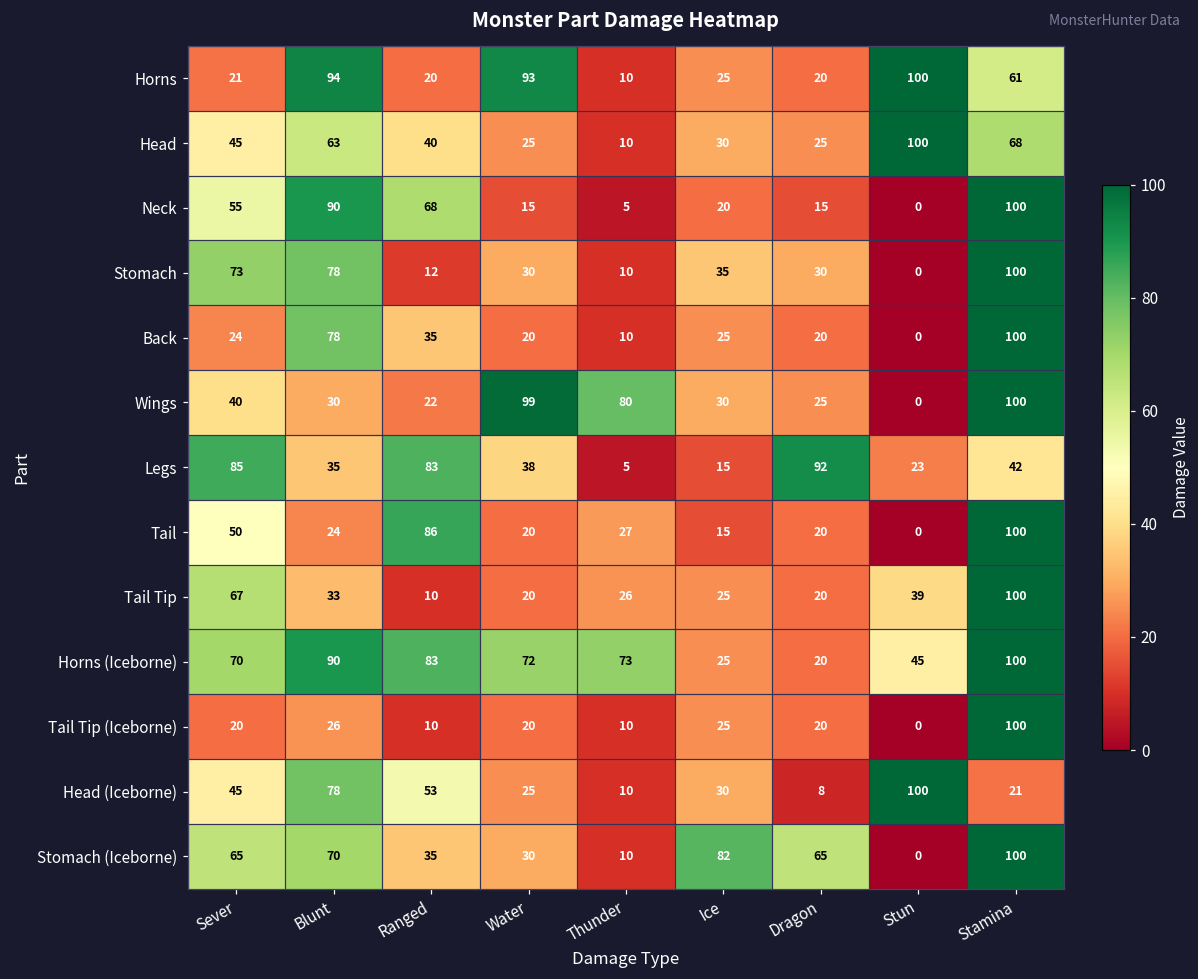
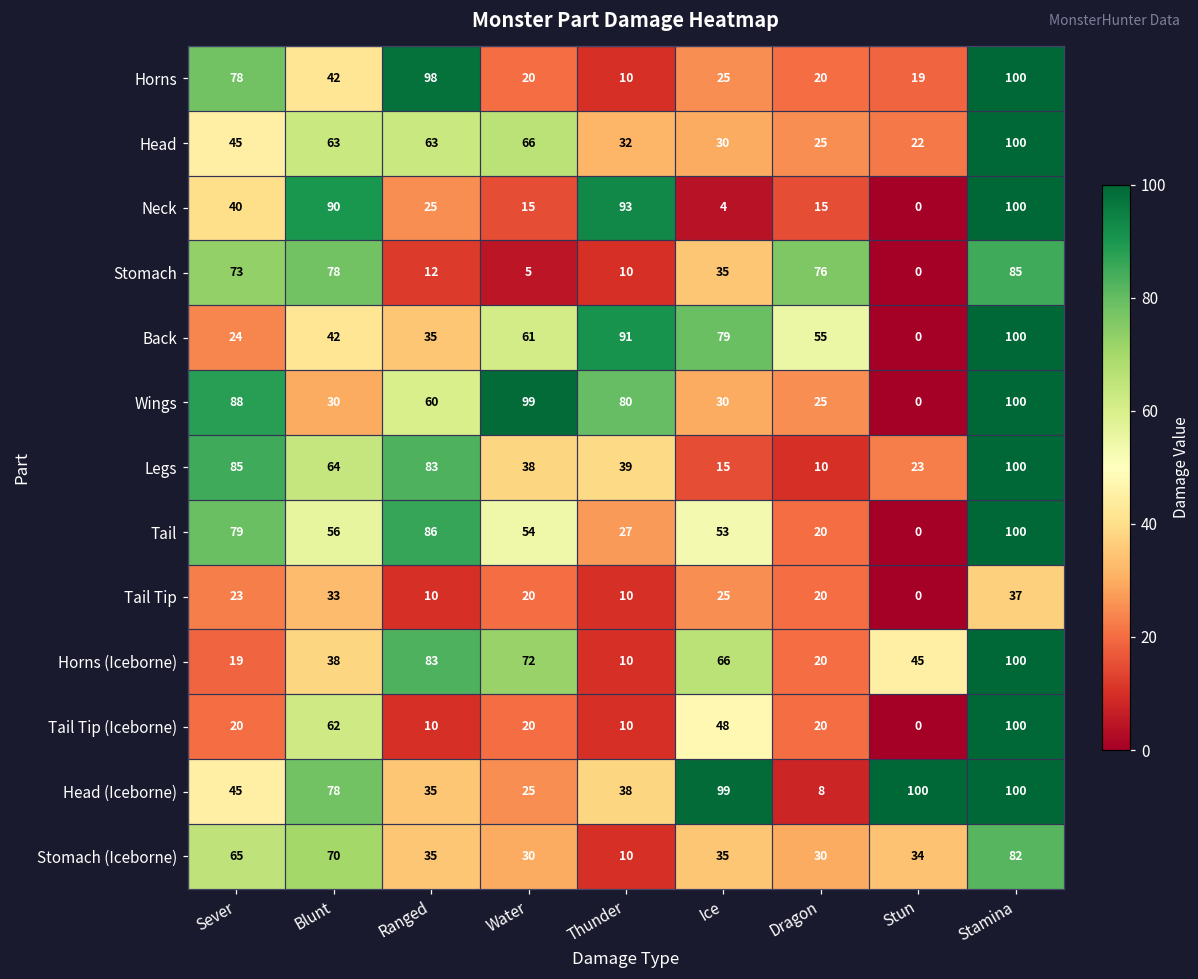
Horns, Sever: 21 -> 78
Horns, Blunt: 94 -> 42
Horns, Ranged: 20 -> 98
Horns, Water: 93 -> 20
Horns, Stun: 100 -> 19
Horns, Stamina: 61 -> 100
Head, Ranged: 40 -> 63
Head, Water: 25 -> 66
Head, Thunder: 10 -> 32
Head, Stun: 100 -> 22
Head, Stamina: 68 -> 100
Neck, Sever: 55 -> 40
Neck, Ranged: 68 -> 25
Neck, Thunder: 5 -> 93
Neck, Ice: 20 -> 4
Stomach, Water: 30 -> 5
Stomach, Dragon: 30 -> 76
Stomach, Stamina: 100 -> 85
Back, Blunt: 78 -> 42
Back, Water: 20 -> 61
Back, Thunder: 10 -> 91
Back, Ice: 25 -> 79
Back, Dragon: 20 -> 55
Wings, Sever: 40 -> 88
Wings, Ranged: 22 -> 60
Legs, Blunt: 35 -> 64
Legs, Thunder: 5 -> 39
Legs, Dragon: 92 -> 10
Legs, Stamina: 42 -> 100
Tail, Sever: 50 -> 79
Tail, Blunt: 24 -> 56
Tail, Water: 20 -> 54
Tail, Ice: 15 -> 53
Tail Tip, Sever: 67 -> 23
Tail Tip, Thunder: 26 -> 10
Tail Tip, Stun: 39 -> 0
Tail Tip, Stamina: 100 -> 37
Horns (Iceborne), Sever: 70 -> 19
Horns (Iceborne), Blunt: 90 -> 38
Horns (Iceborne), Thunder: 73 -> 10
Horns (Iceborne), Ice: 25 -> 66
Tail Tip (Iceborne), Blunt: 26 -> 62
Tail Tip (Iceborne), Ice: 25 -> 48
Head (Iceborne), Ranged: 53 -> 35
Head (Iceborne), Thunder: 10 -> 38
Head (Iceborne), Ice: 30 -> 99
Head (Iceborne), Stamina: 21 -> 100
Stomach (Iceborne), Ice: 82 -> 35
Stomach (Iceborne), Dragon: 65 -> 30
Stomach (Iceborne), Stun: 0 -> 34
Stomach (Iceborne), Stamina: 100 -> 82
